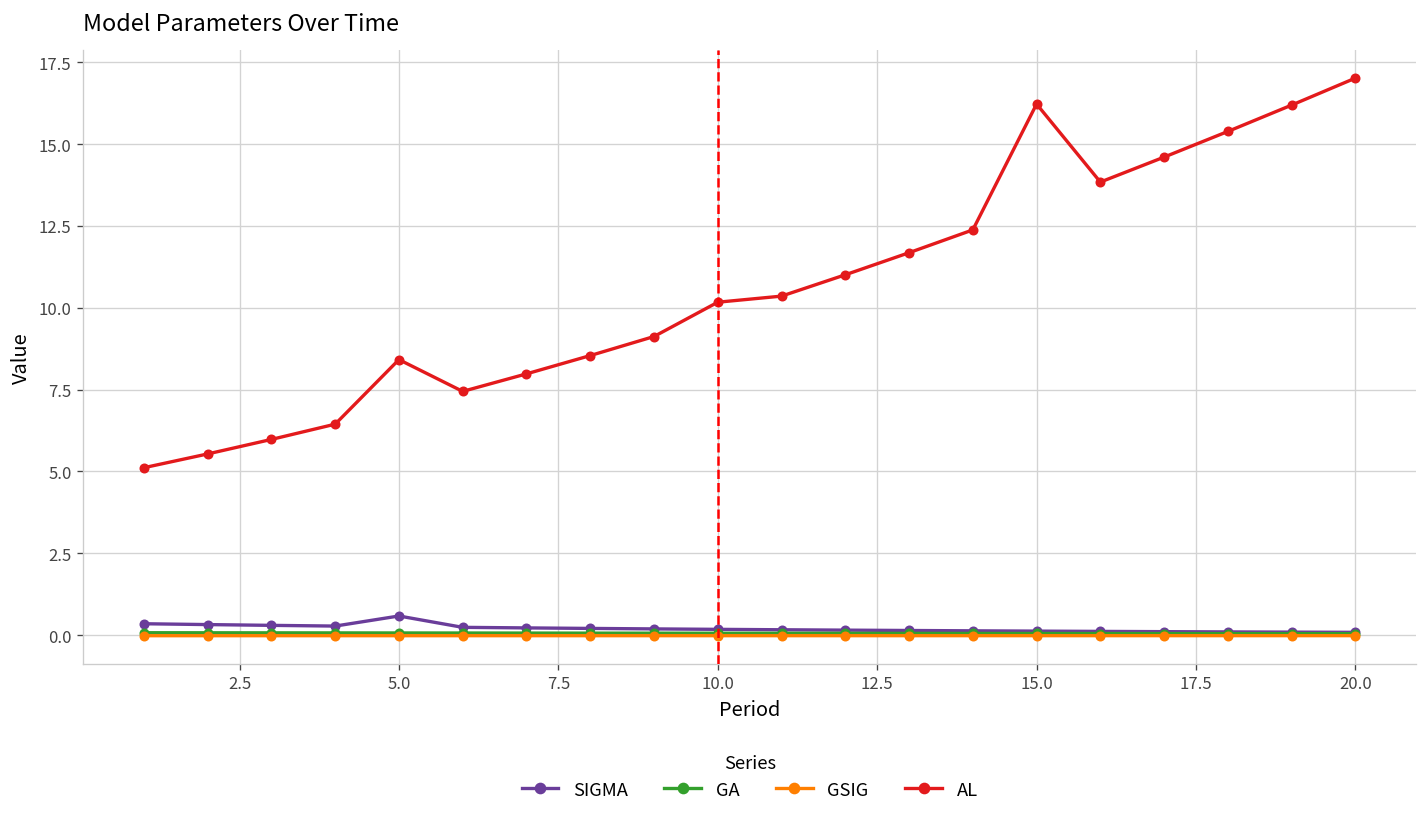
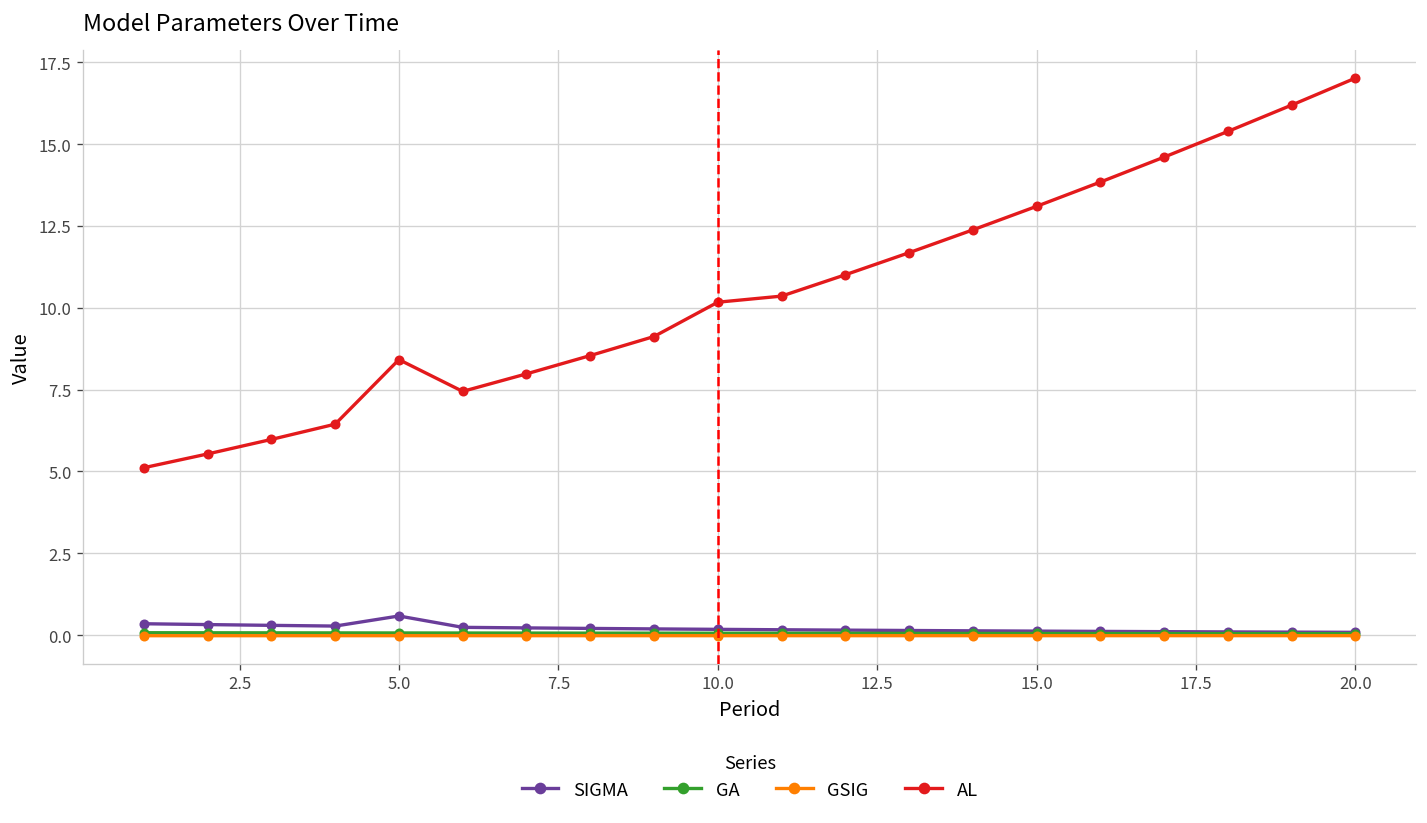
AL, 15.0: 16.2 -> 13.1
